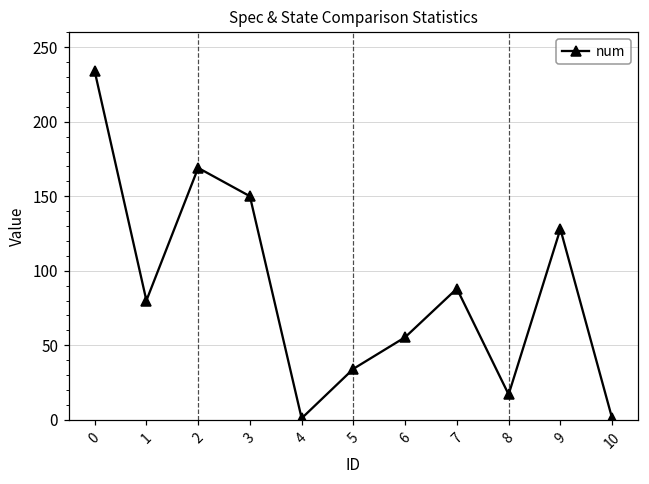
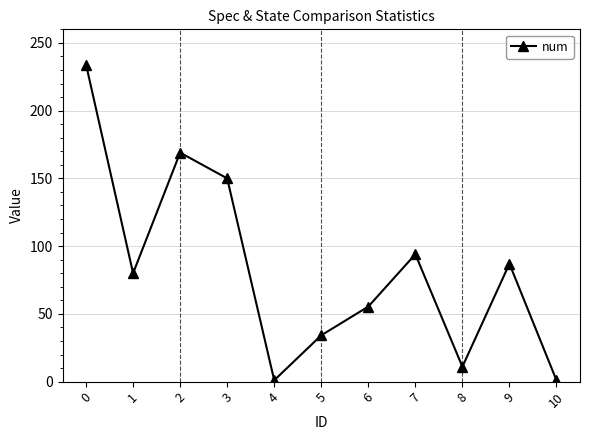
7: 88 -> 94
8: 17 -> 11
9: 128 -> 87
